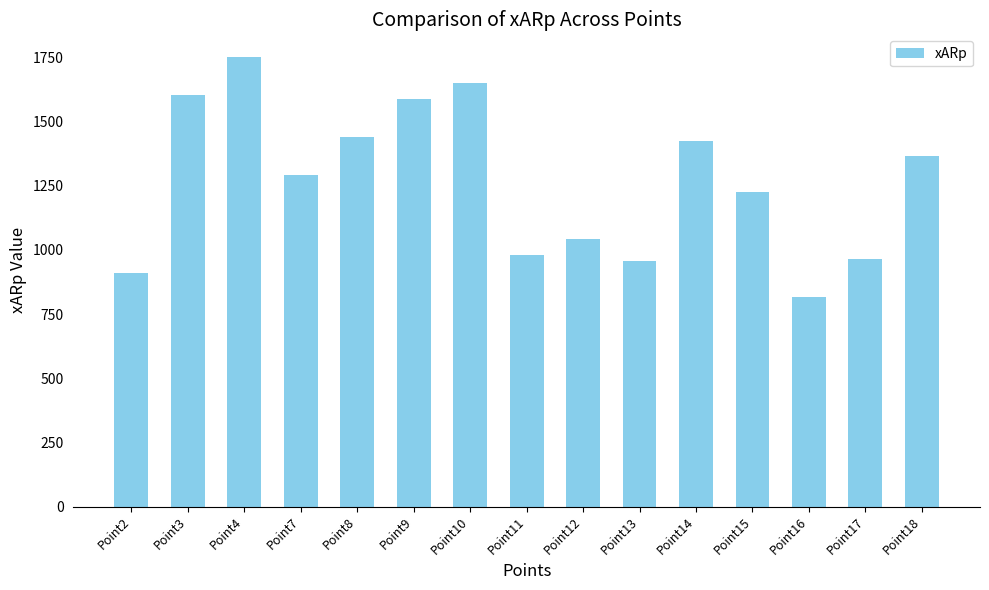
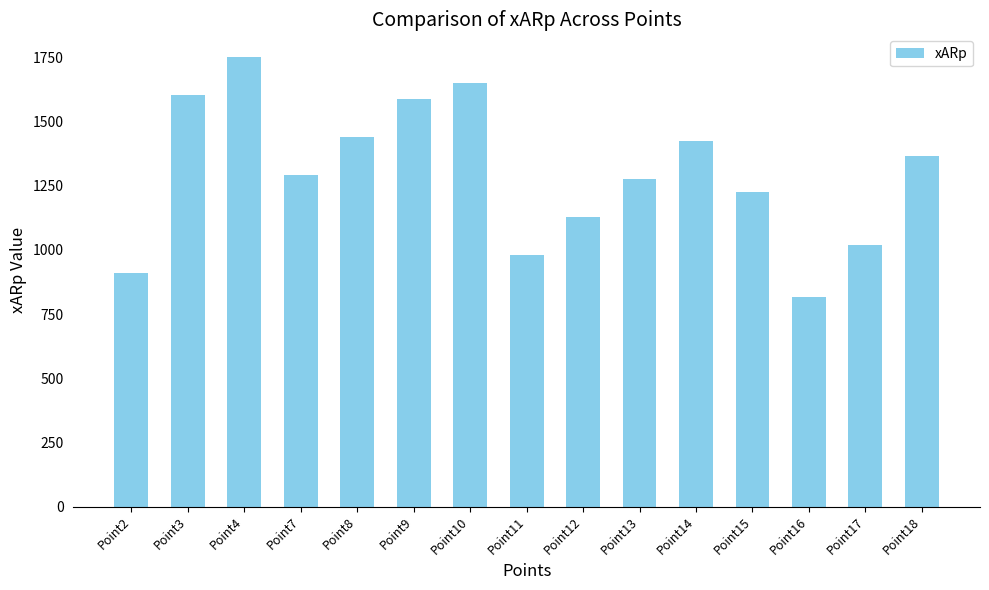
Point12: 1040 -> 1130
Point13: 960 -> 1280
Point17: 970 -> 1020
